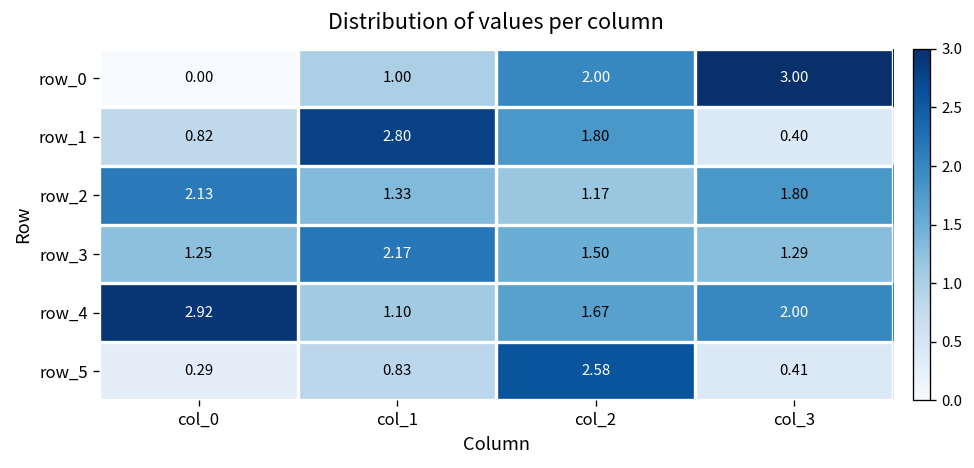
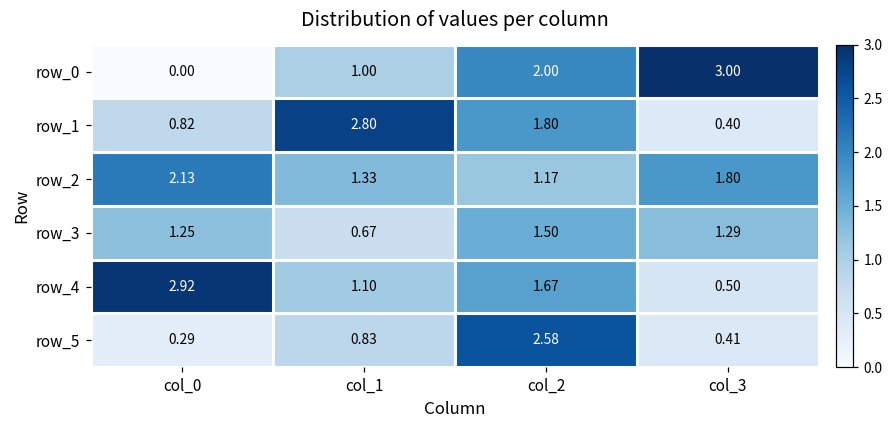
row_3, col_1: 2.17 -> 0.67
row_4, col_3: 2.00 -> 0.50
